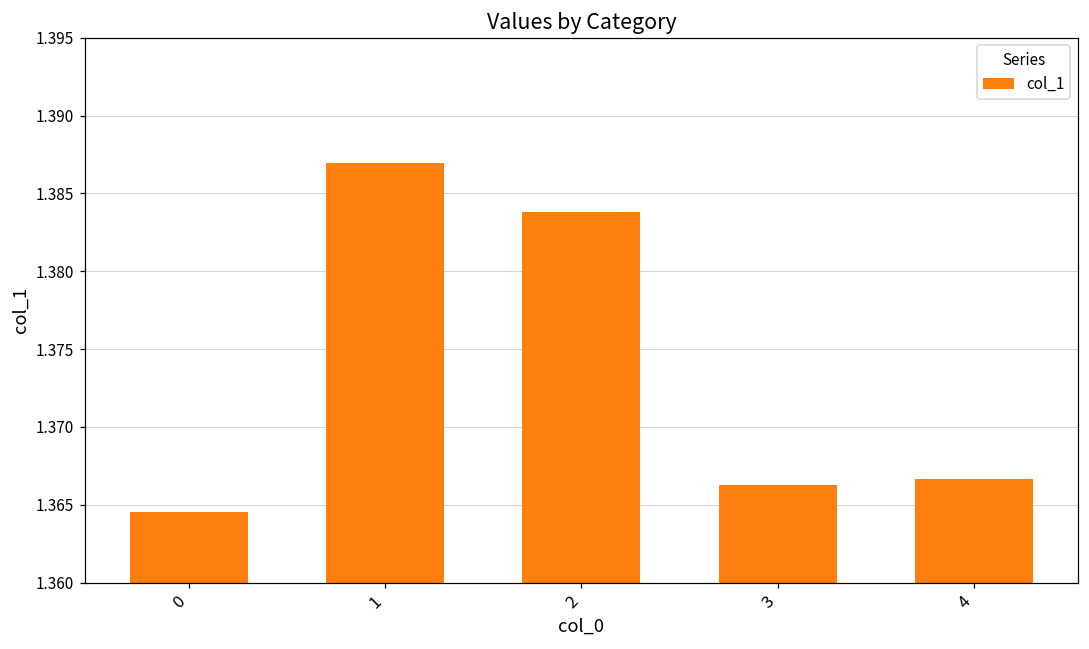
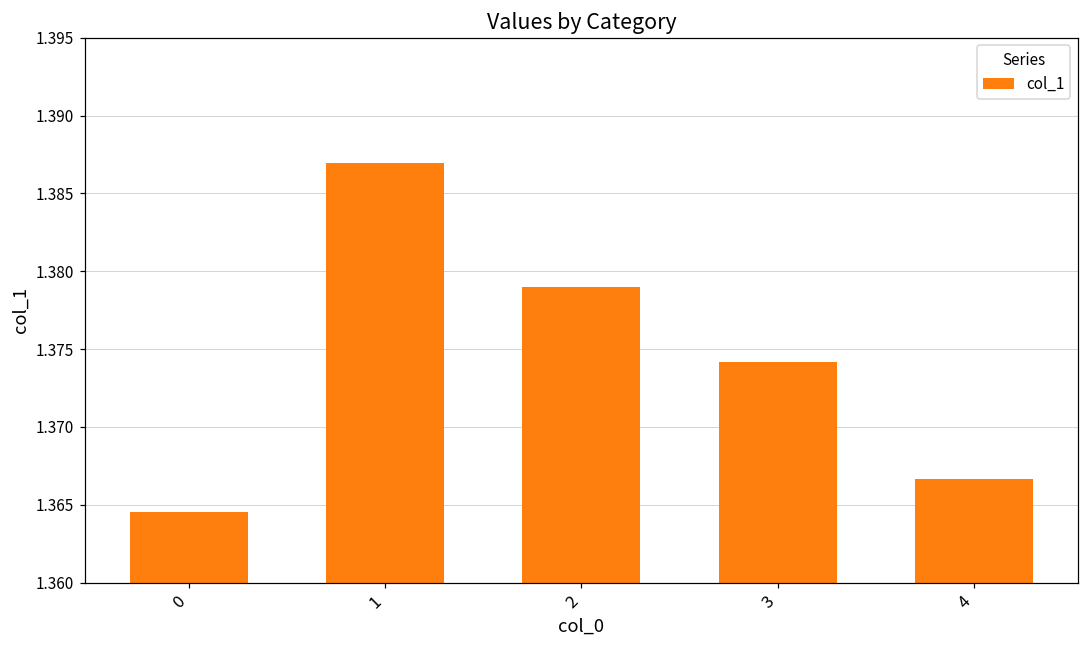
2: 1.3838 -> 1.3790
3: 1.3663 -> 1.3742
